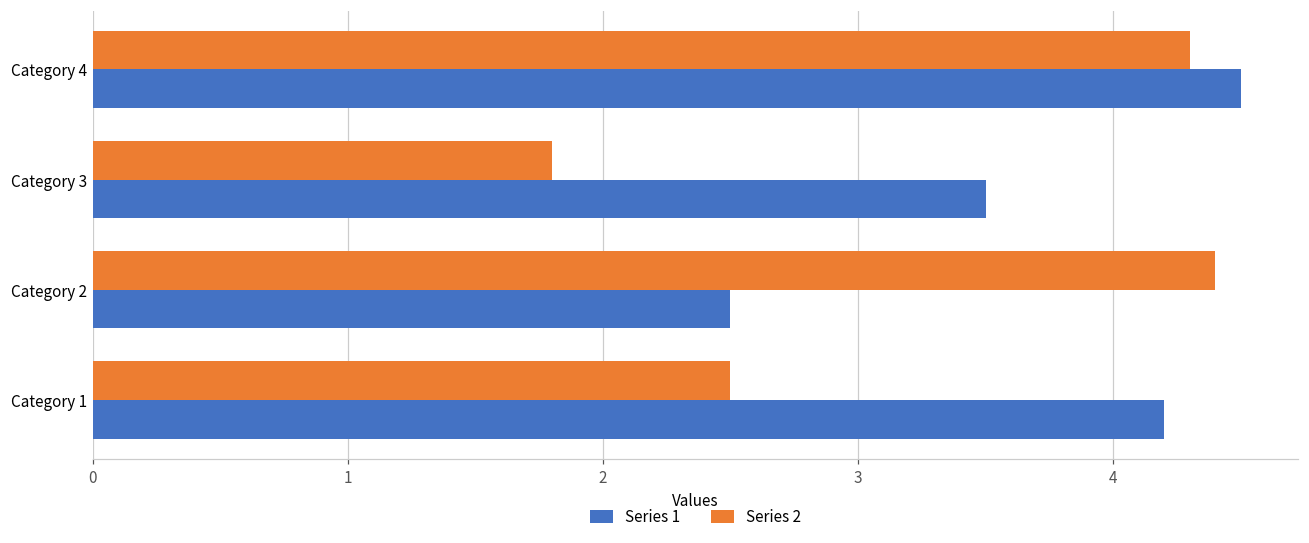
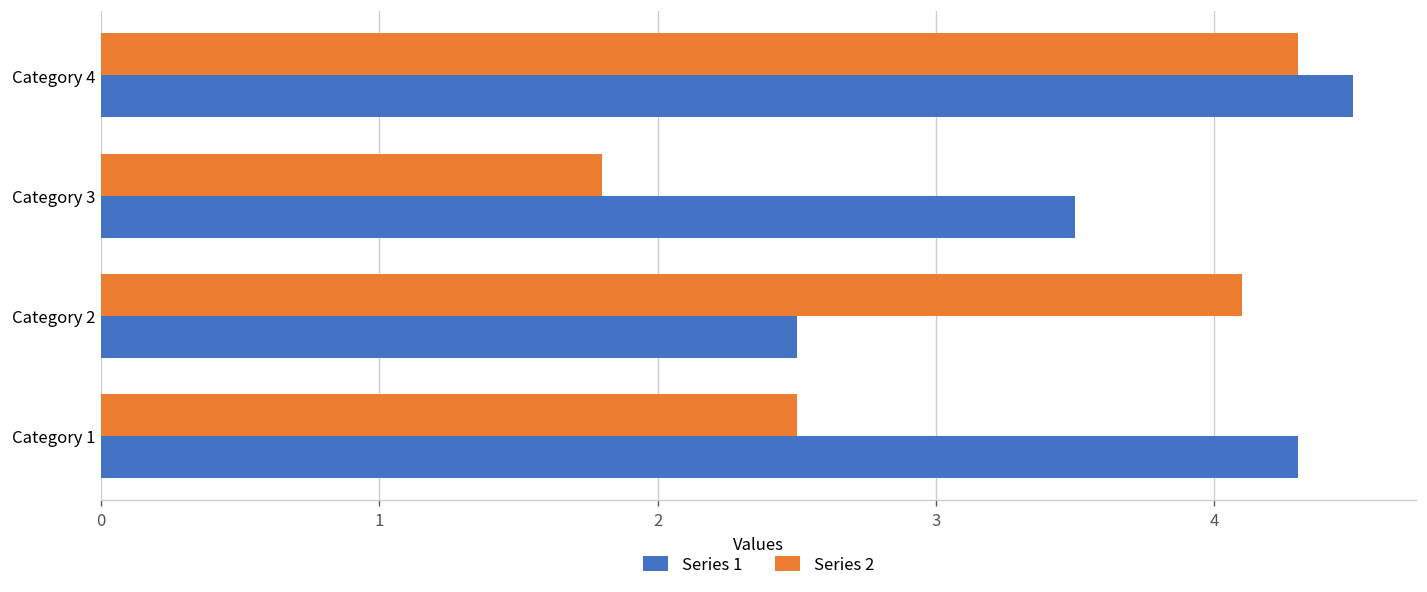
Series 2, Category 2: 4.4 -> 4.1
Series 1, Category 1: 4.2 -> 4.3
